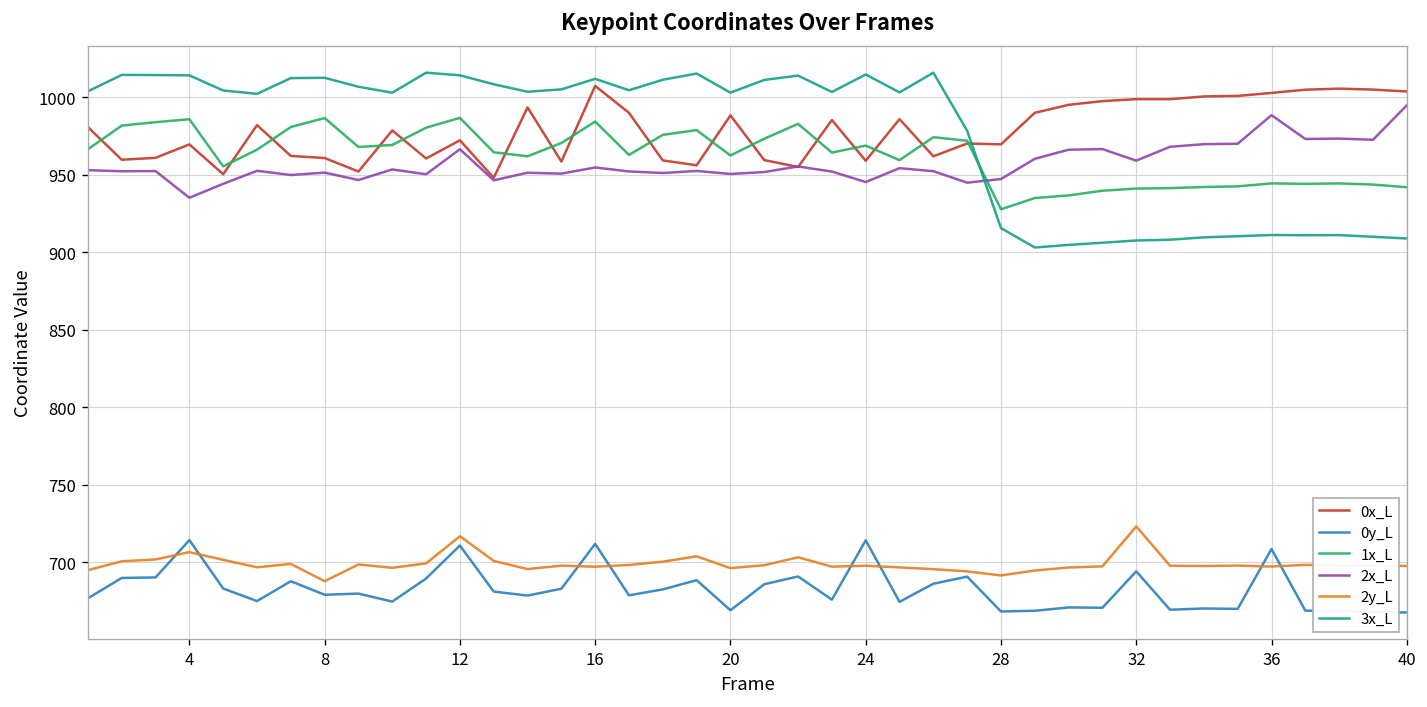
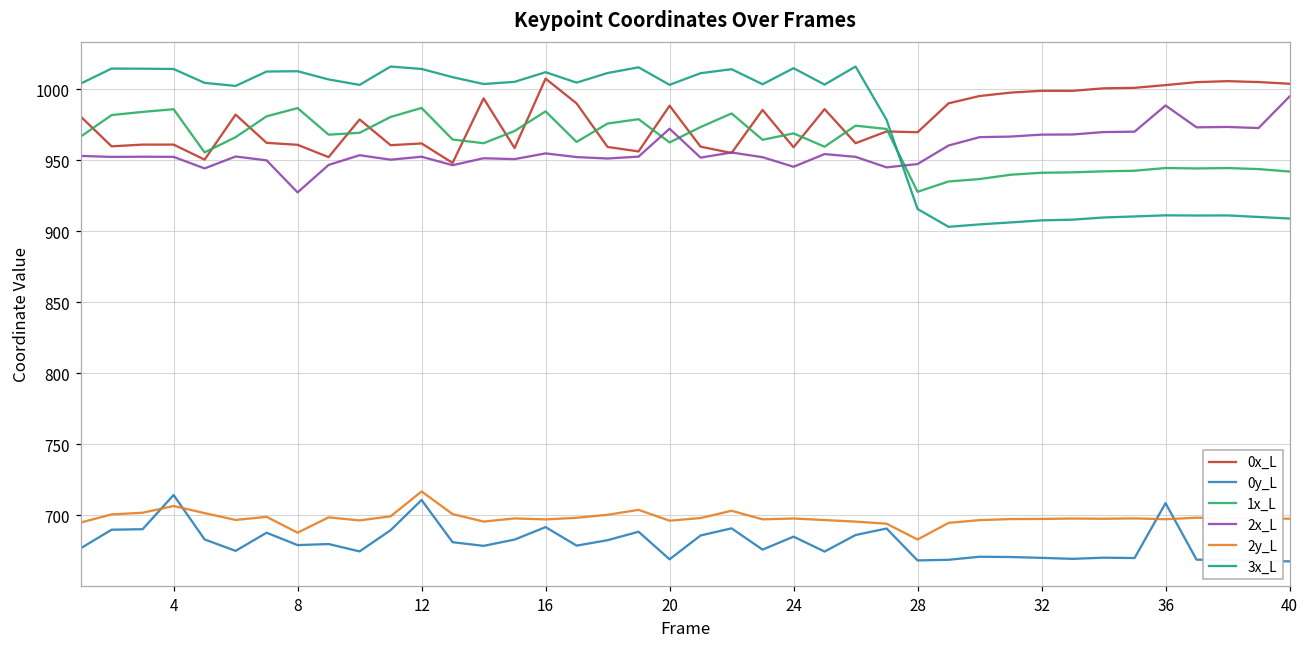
0x_L, 4: 970 -> 961
2x_L, 4: 935 -> 952
2x_L, 8: 951 -> 927
0x_L, 12: 972 -> 962
2x_L, 12: 966 -> 952
0y_L, 16: 712 -> 692
2x_L, 20: 951 -> 972
0y_L, 24: 714 -> 685
2y_L, 28: 692 -> 683
0y_L, 32: 694 -> 670
2x_L, 32: 959 -> 968
2y_L, 32: 723 -> 698
